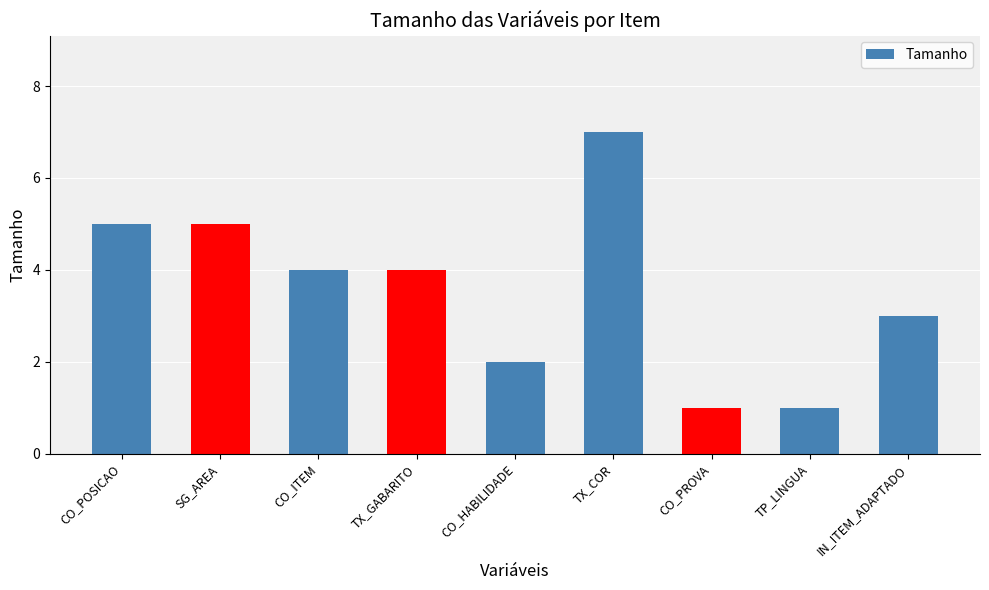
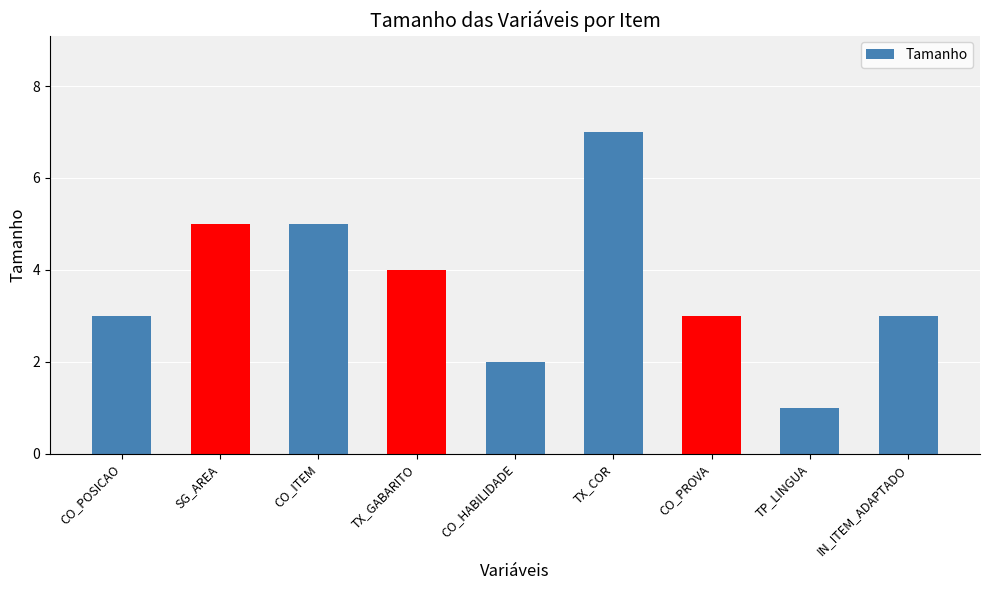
CO_POSICAO: 5 -> 3
CO_ITEM: 4 -> 5
CO_PROVA: 1 -> 3
